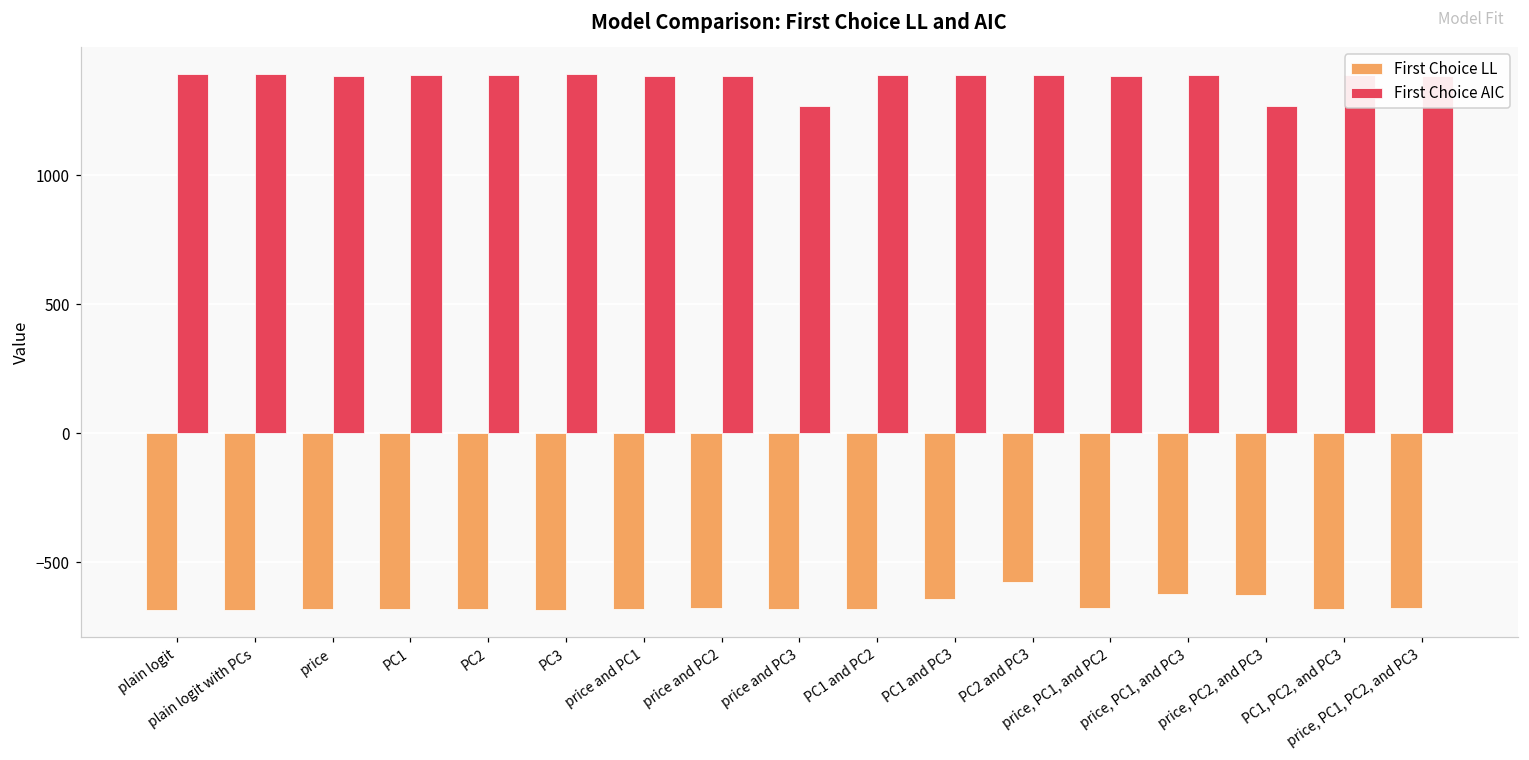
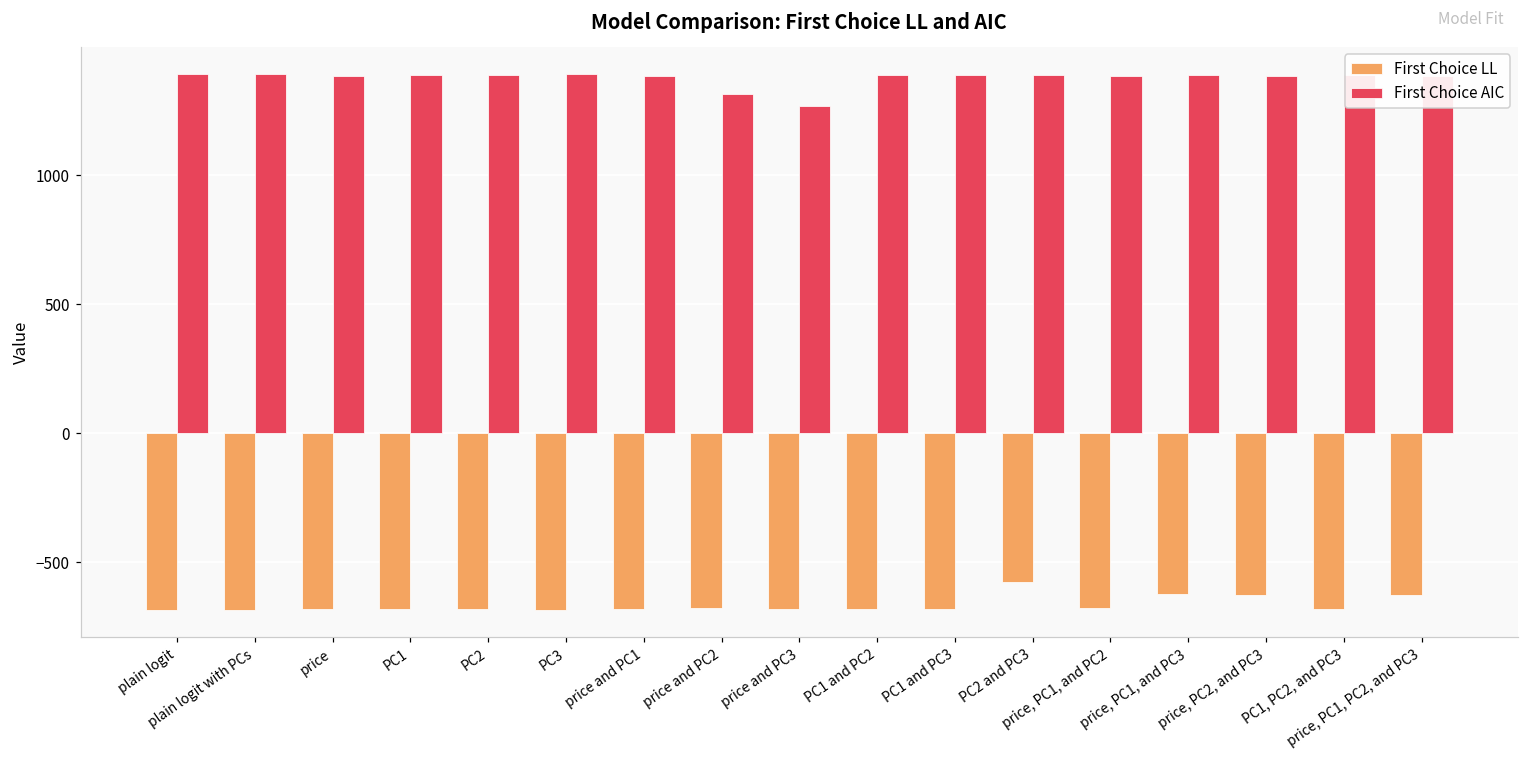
First Choice AIC, price and PC2: 1380 -> 1310
First Choice LL, PC1 and PC3: -640 -> -680
First Choice AIC, price, PC2, and PC3: 1270 -> 1380
First Choice LL, price, PC1, PC2, and PC3: -680 -> -630
